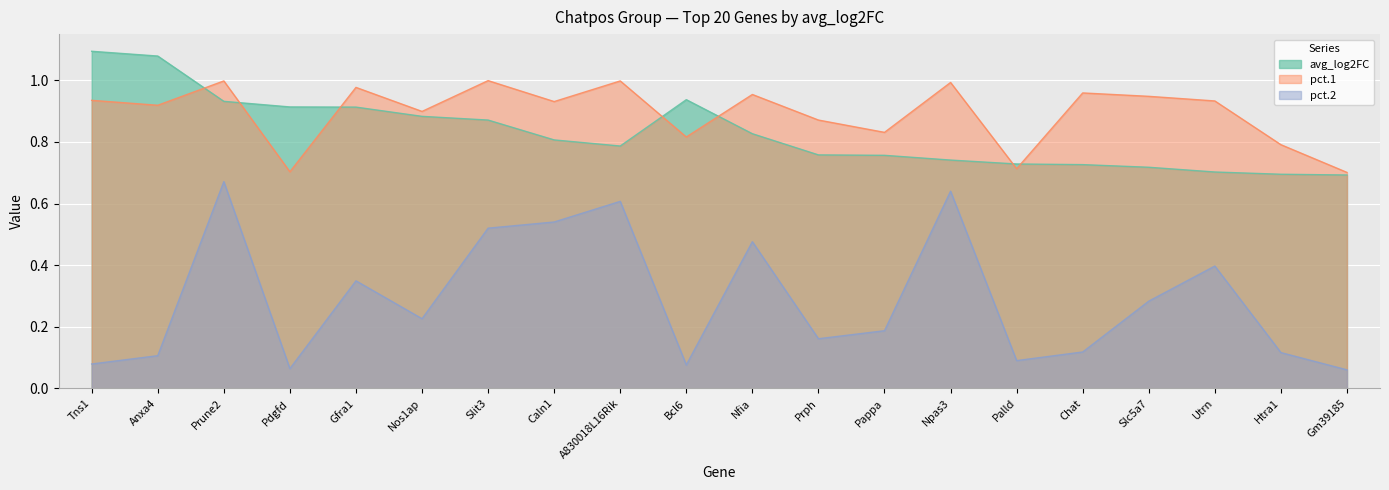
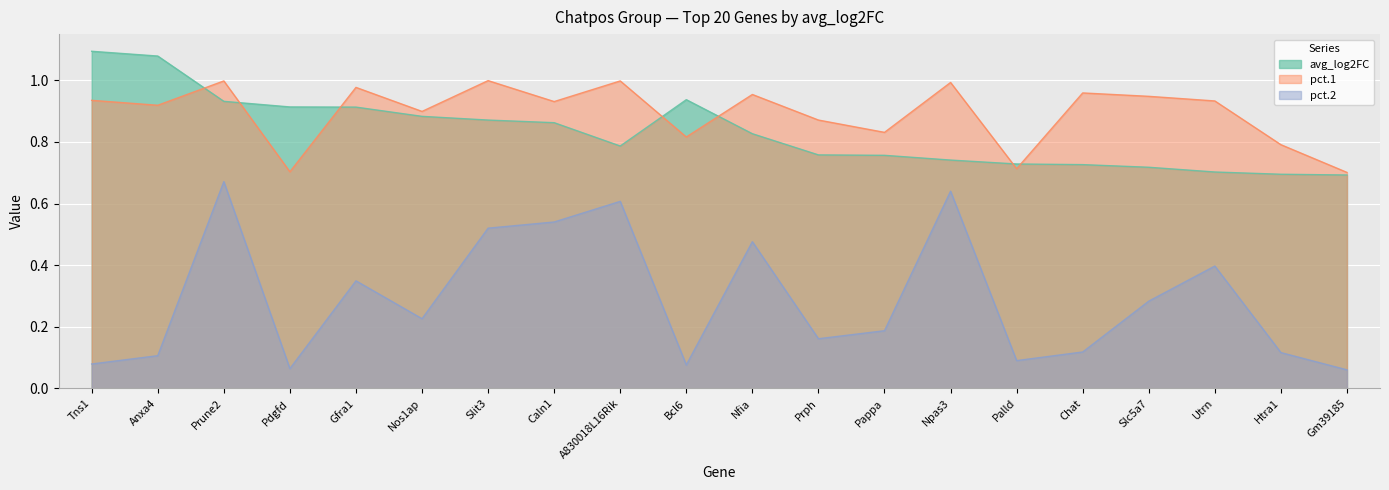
avg_log2FC, Caln1: 0.81 -> 0.86
